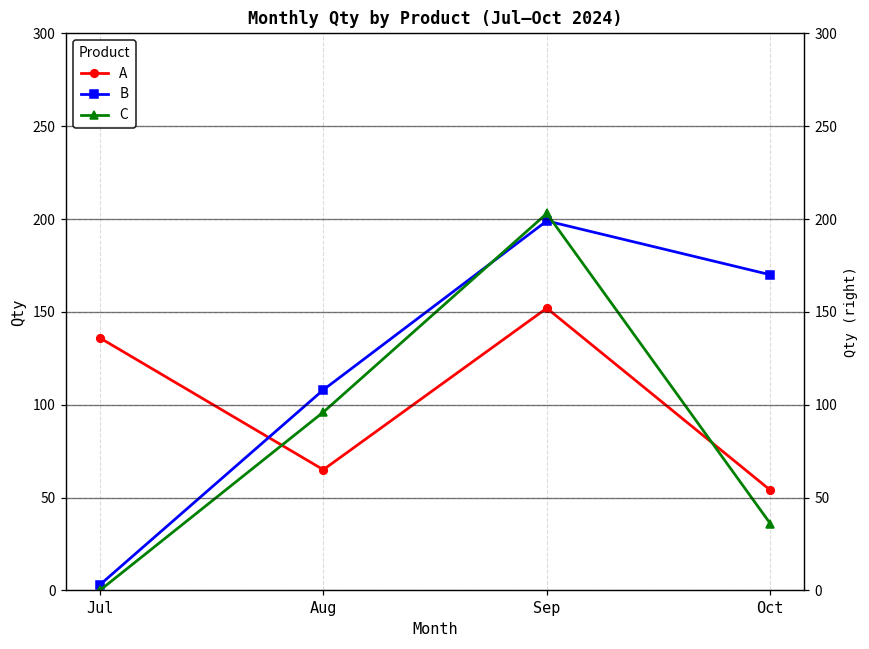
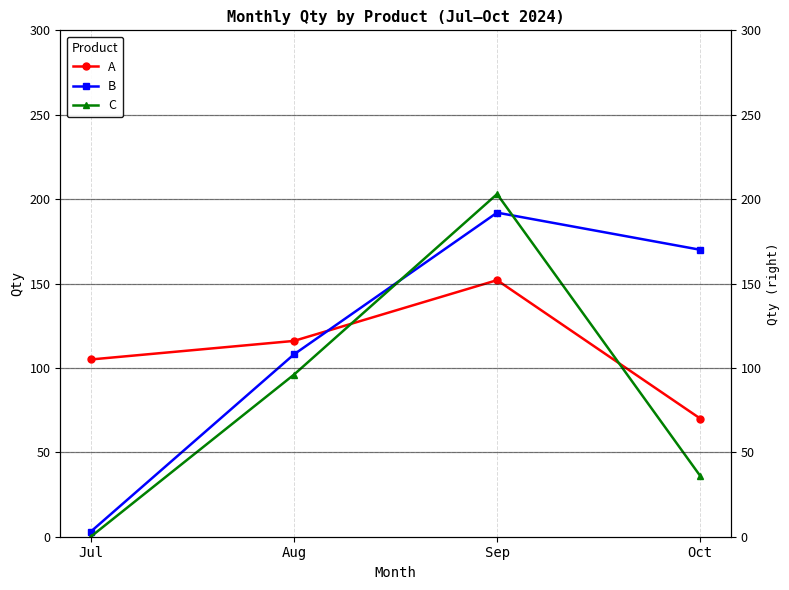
A, Jul: 136 -> 105
A, Aug: 65 -> 116
B, Sep: 199 -> 192
A, Oct: 54 -> 70
